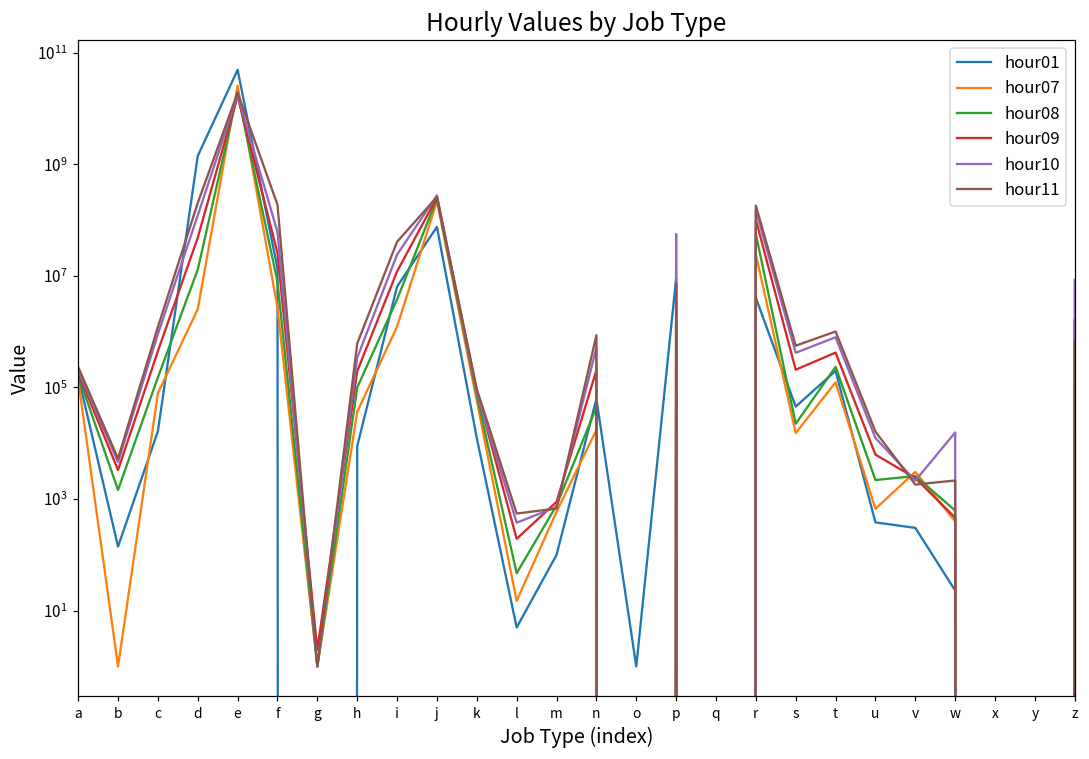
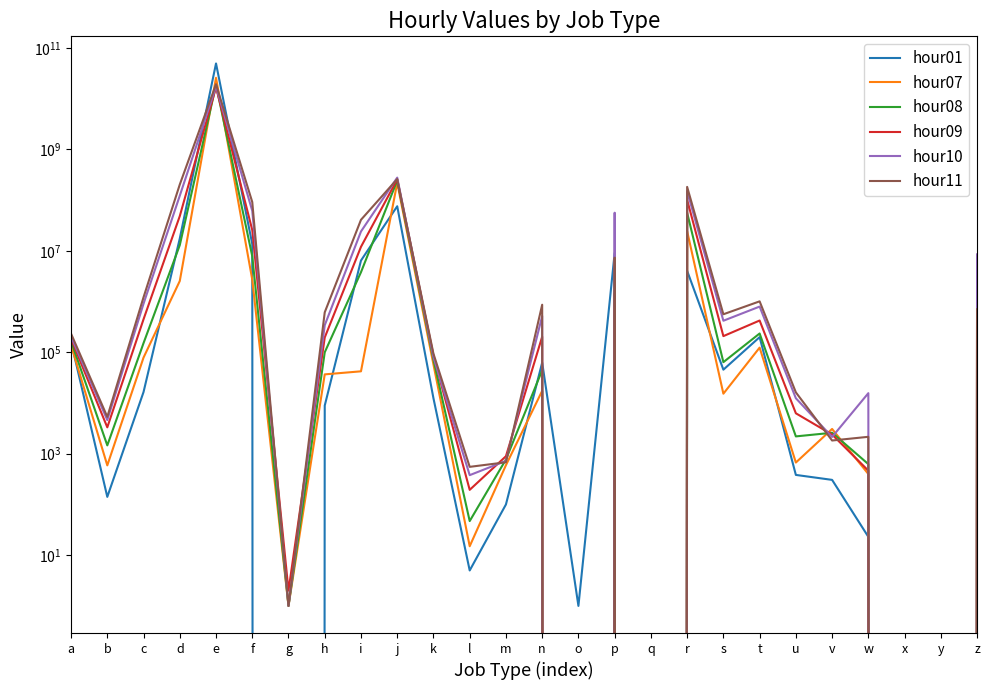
hour07, b: 1 -> 600
hour01, d: 1400000000 -> 17000000
hour11, f: 190000000 -> 90000000
hour07, i: 1200000 -> 40000
hour08, s: 20000 -> 60000
